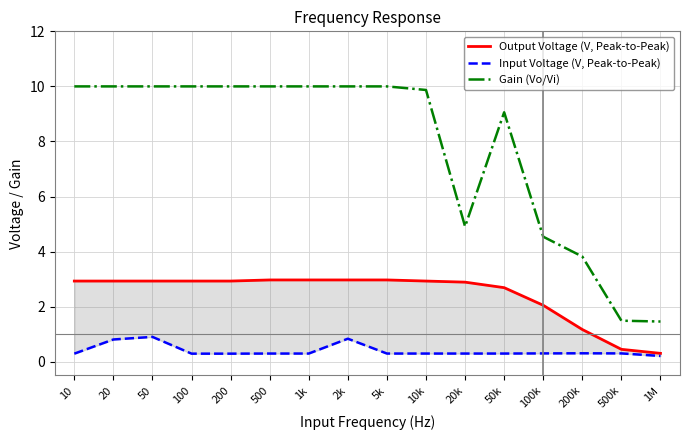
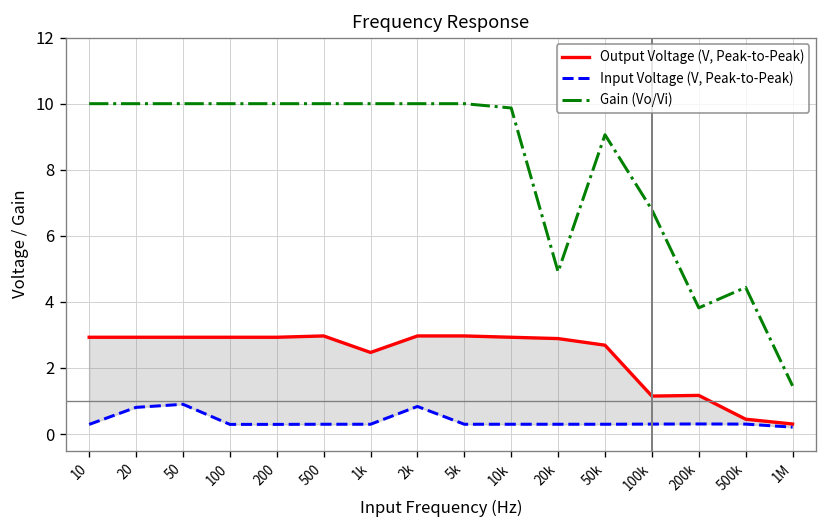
Output Voltage (V, Peak-to-Peak), 1k: 3.0 -> 2.5
Output Voltage (V, Peak-to-Peak), 100k: 2.1 -> 1.2
Gain (Vo/Vi), 100k: 4.5 -> 6.8
Gain (Vo/Vi), 500k: 1.5 -> 4.4
